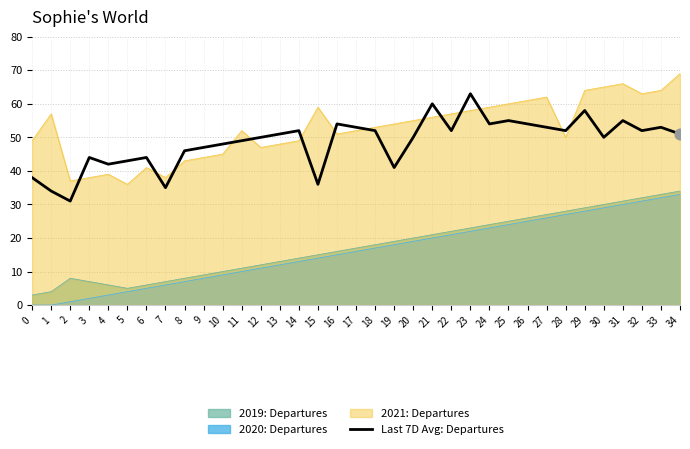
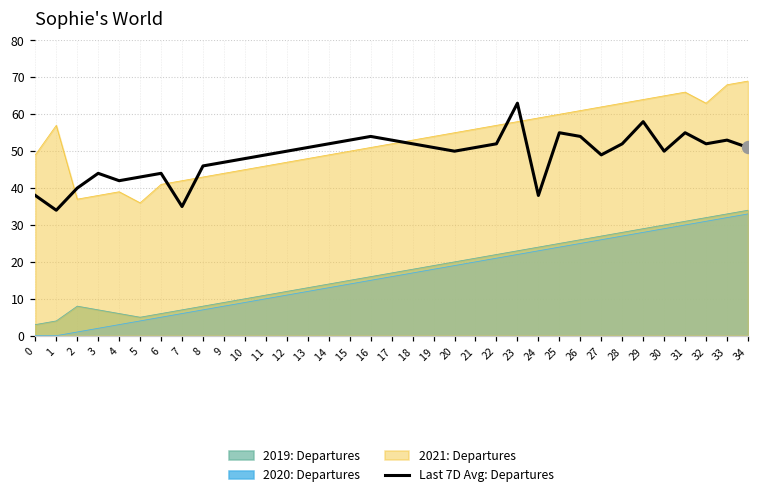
Last 7D Avg: Departures, 2: 31 -> 40
2021: Departures, 7: 38 -> 42
2021: Departures, 11: 52 -> 46
2021: Departures, 15: 59 -> 50
Last 7D Avg: Departures, 15: 36 -> 53
Last 7D Avg: Departures, 19: 41 -> 51
Last 7D Avg: Departures, 21: 60 -> 51
Last 7D Avg: Departures, 24: 54 -> 38
Last 7D Avg: Departures, 27: 53 -> 49
2021: Departures, 28: 50 -> 63
2021: Departures, 33: 64 -> 68
